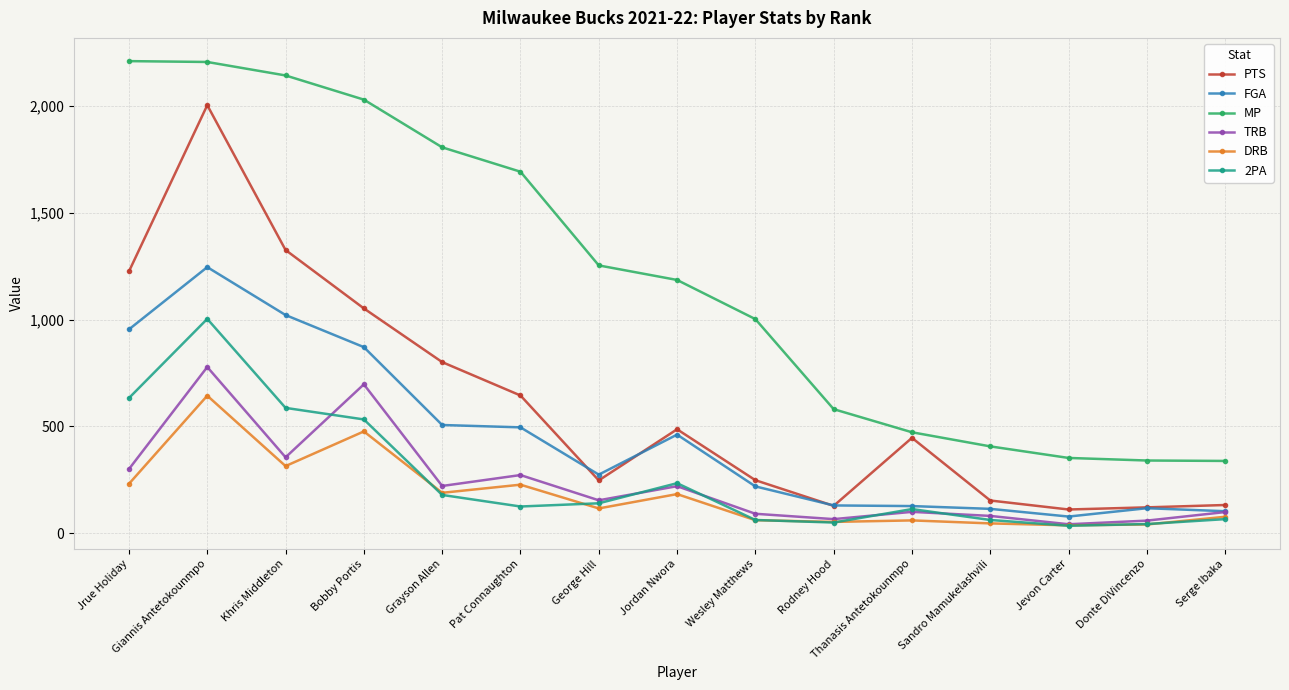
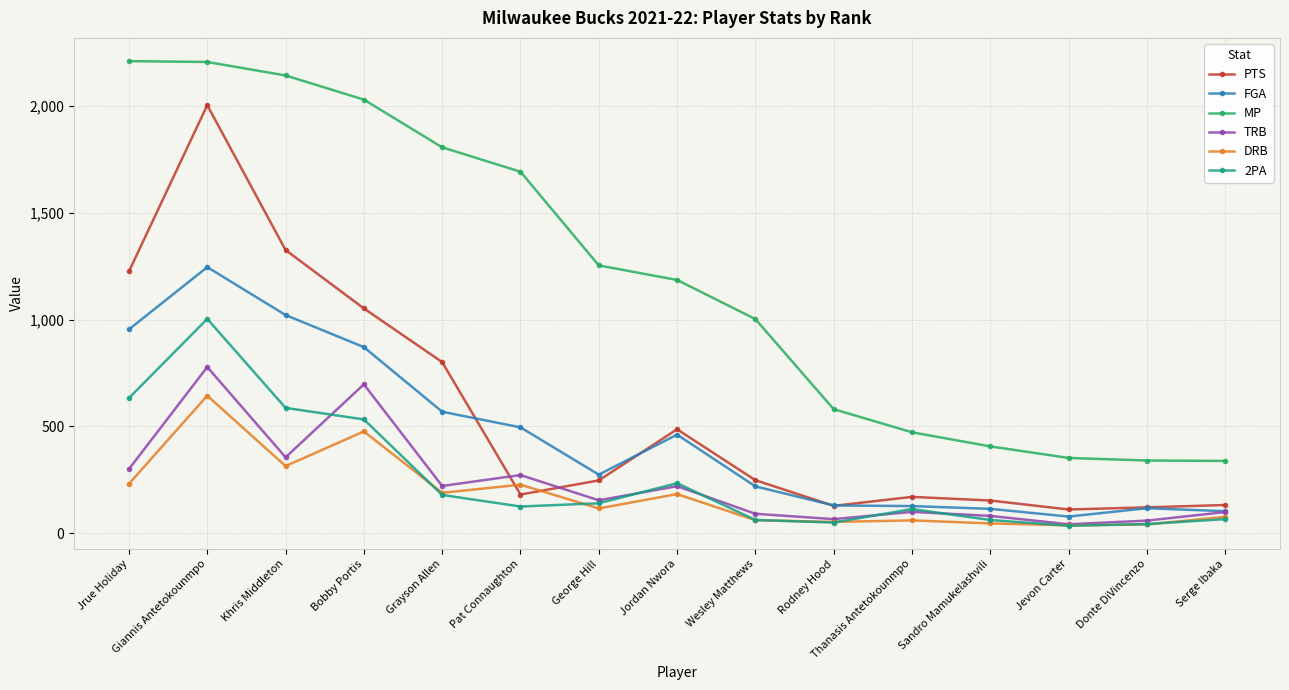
FGA, Grayson Allen: 510 -> 570
PTS, Pat Connaughton: 650 -> 180
PTS, Thanasis Antetokounmpo: 450 -> 170
